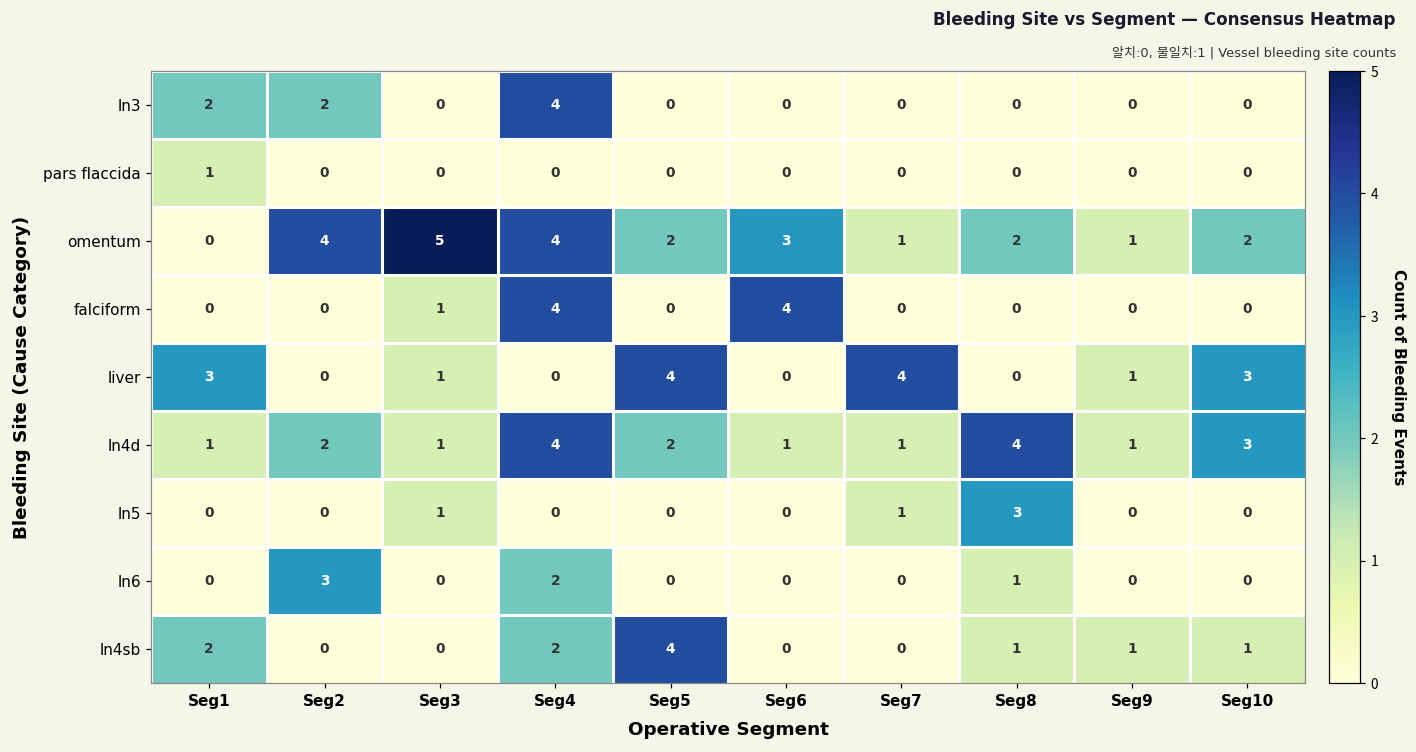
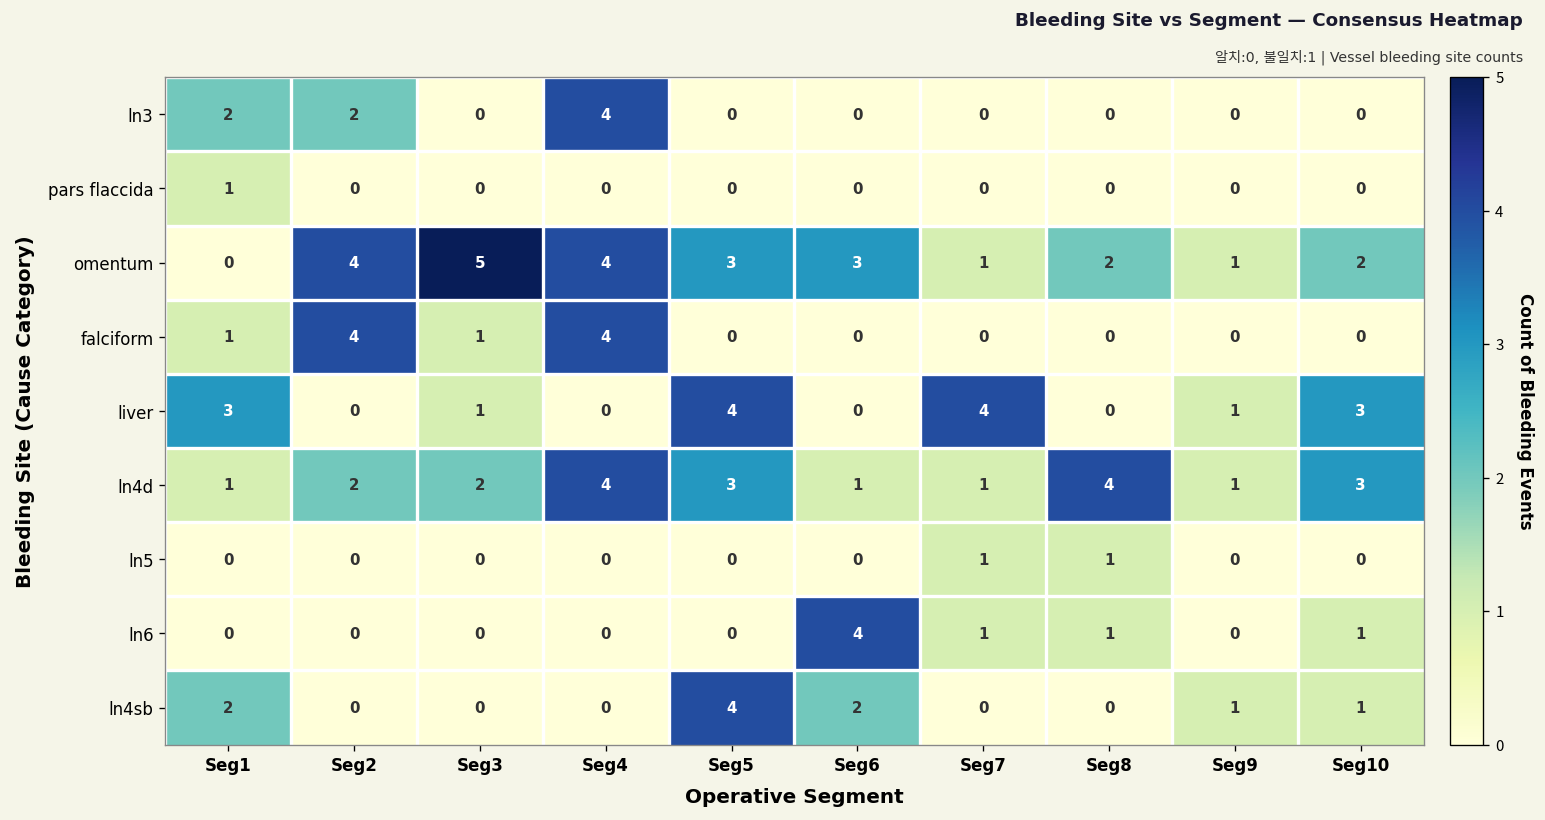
omentum, Seg5: 2 -> 3
falciform, Seg1: 0 -> 1
falciform, Seg2: 0 -> 4
falciform, Seg6: 4 -> 0
ln4d, Seg3: 1 -> 2
ln4d, Seg5: 2 -> 3
ln5, Seg3: 1 -> 0
ln5, Seg8: 3 -> 1
ln6, Seg2: 3 -> 0
ln6, Seg4: 2 -> 0
ln6, Seg6: 0 -> 4
ln6, Seg7: 0 -> 1
ln6, Seg10: 0 -> 1
ln4sb, Seg4: 2 -> 0
ln4sb, Seg6: 0 -> 2
ln4sb, Seg8: 1 -> 0
